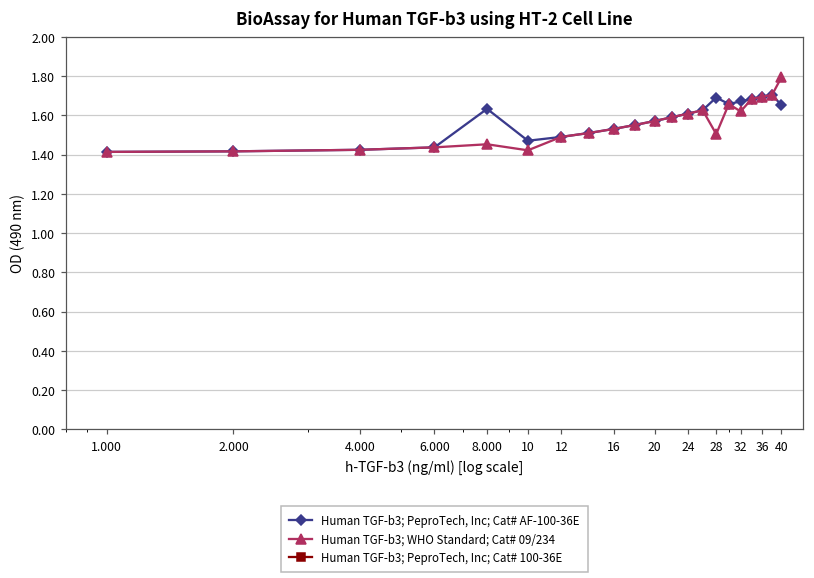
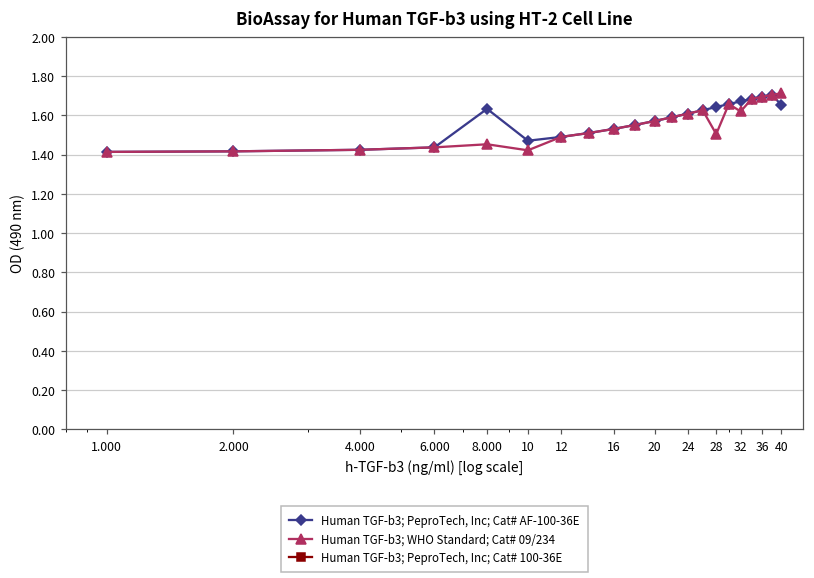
Human TGF-b3; PeproTech, Inc; Cat# AF-100-36E, 28: 1.69 -> 1.64
Human TGF-b3; WHO Standard; Cat# 09/234, 40: 1.79 -> 1.71
